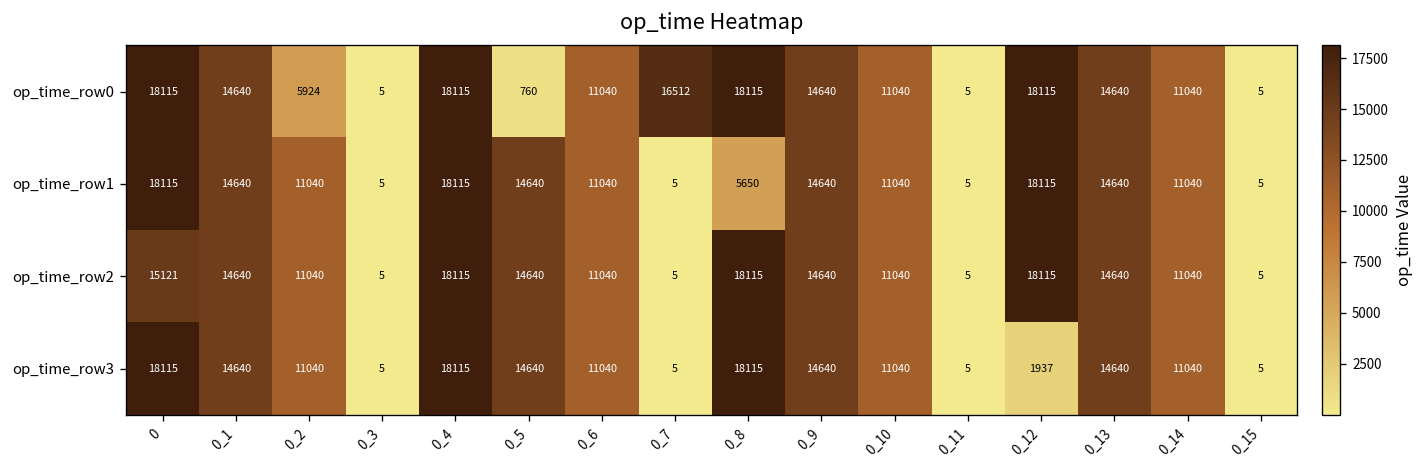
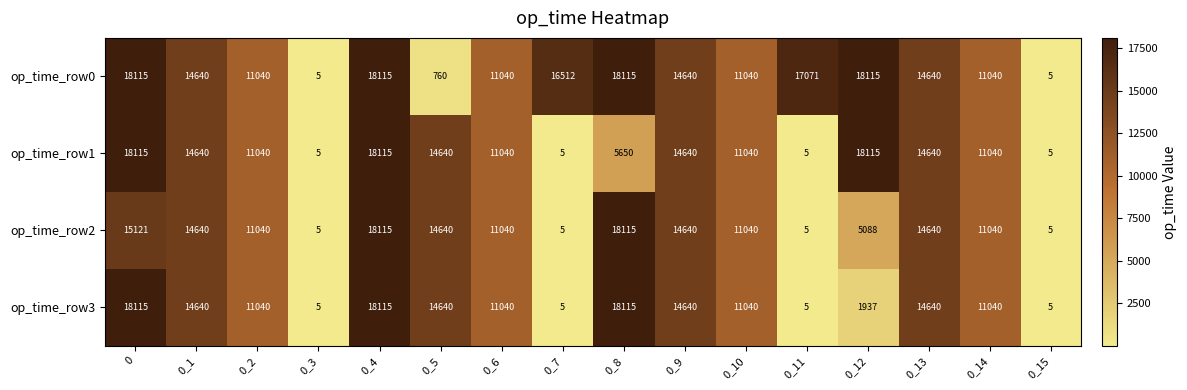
op_time_row0, 0_2: 5924 -> 11040
op_time_row0, 0_11: 5 -> 17071
op_time_row2, 0_12: 18115 -> 5088
